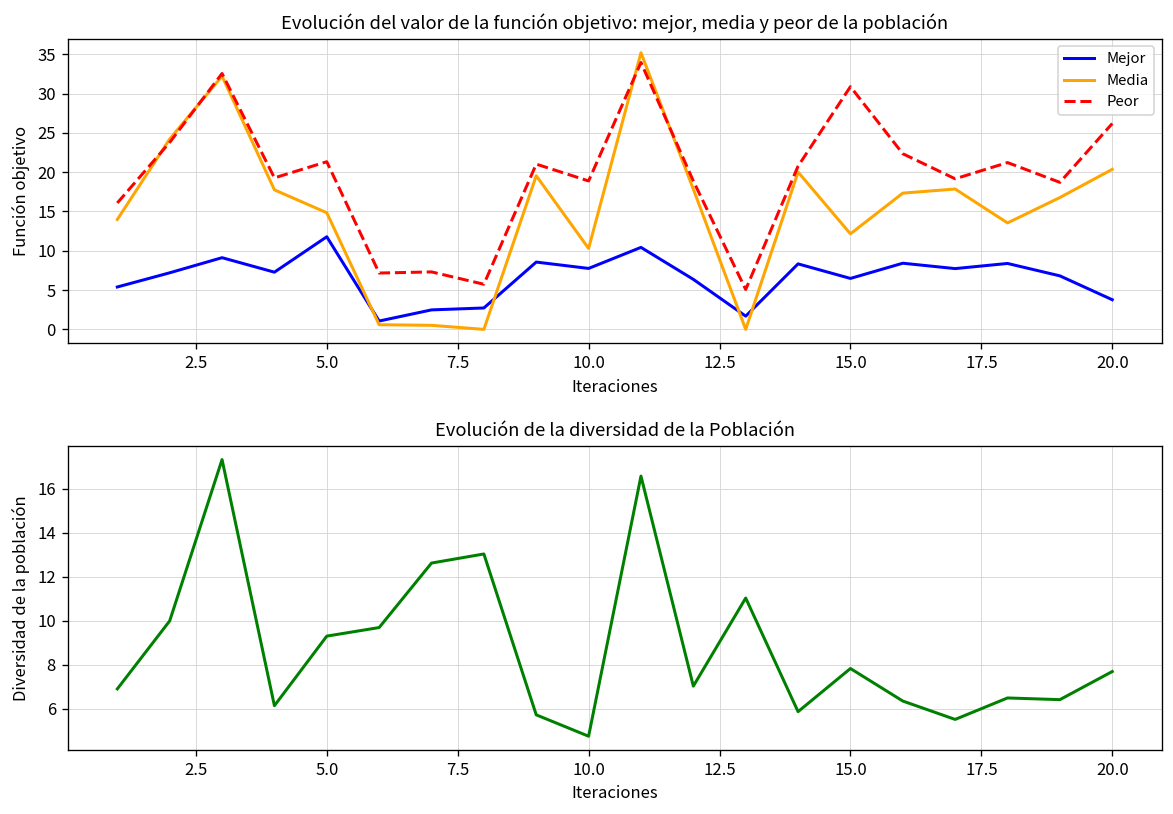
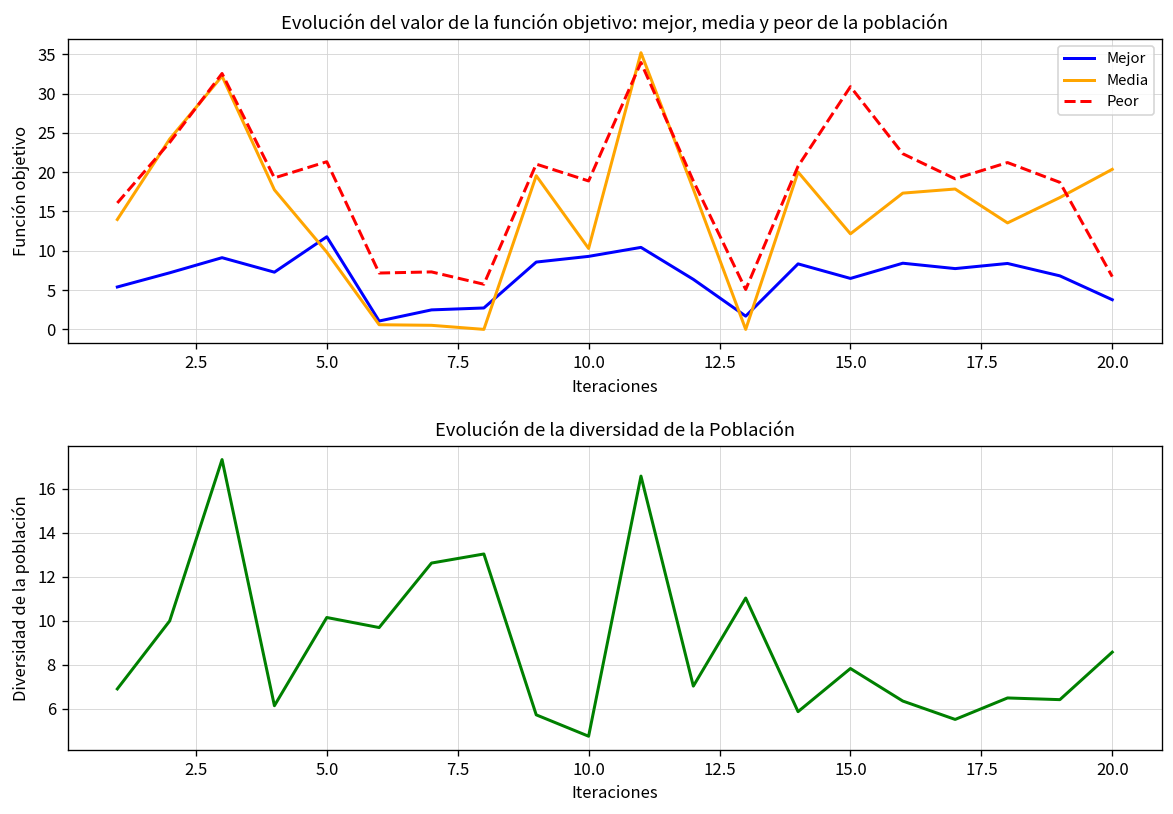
Evolución del valor de la función objetivo: mejor, media y peor de la población, Media, 5.0: 15 -> 10
Evolución del valor de la función objetivo: mejor, media y peor de la población, Mejor, 10.0: 8 -> 9
Evolución del valor de la función objetivo: mejor, media y peor de la población, Peor, 20.0: 26 -> 7
Evolución de la diversidad de la Población, 5.0: 9.3 -> 10.1
Evolución de la diversidad de la Población, 20.0: 7.7 -> 8.6
